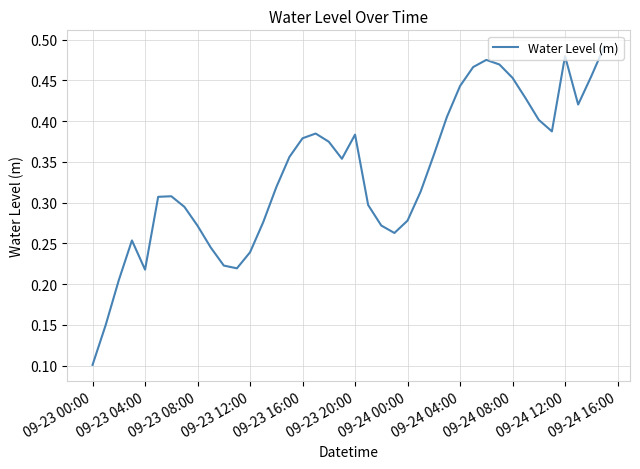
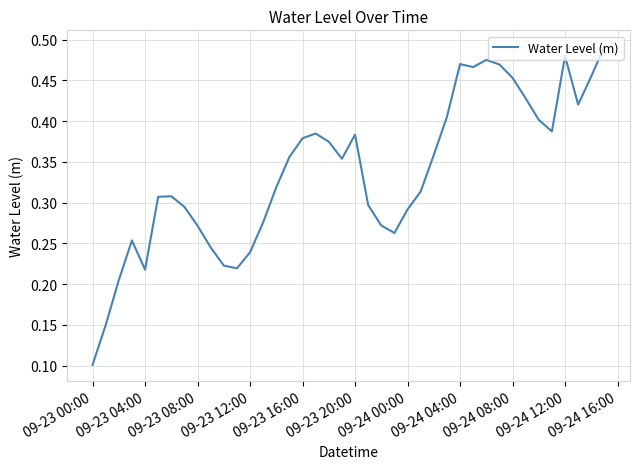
09-24 00:00: 0.28 -> 0.29
09-24 04:00: 0.44 -> 0.47
